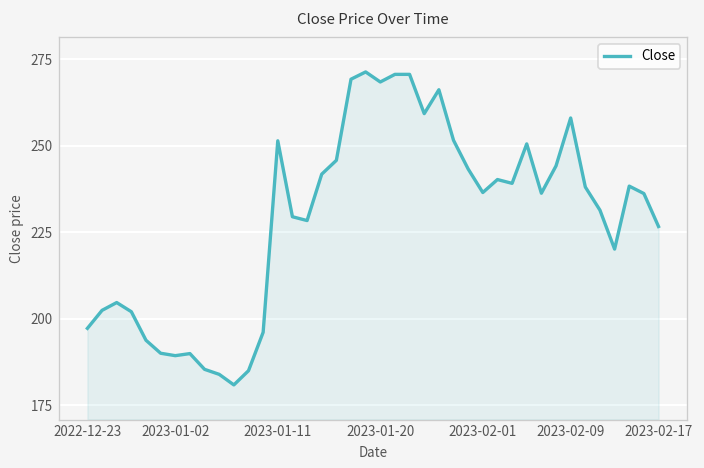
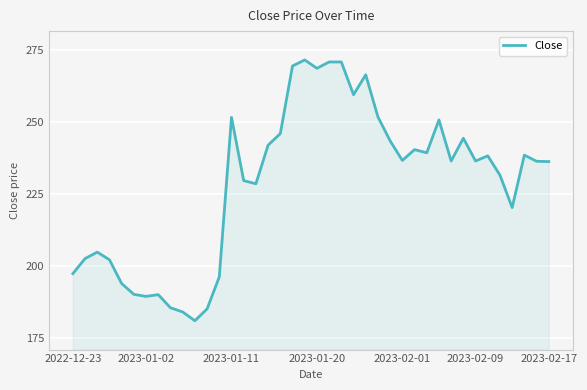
2023-02-09: 258 -> 236
2023-02-17: 227 -> 236
